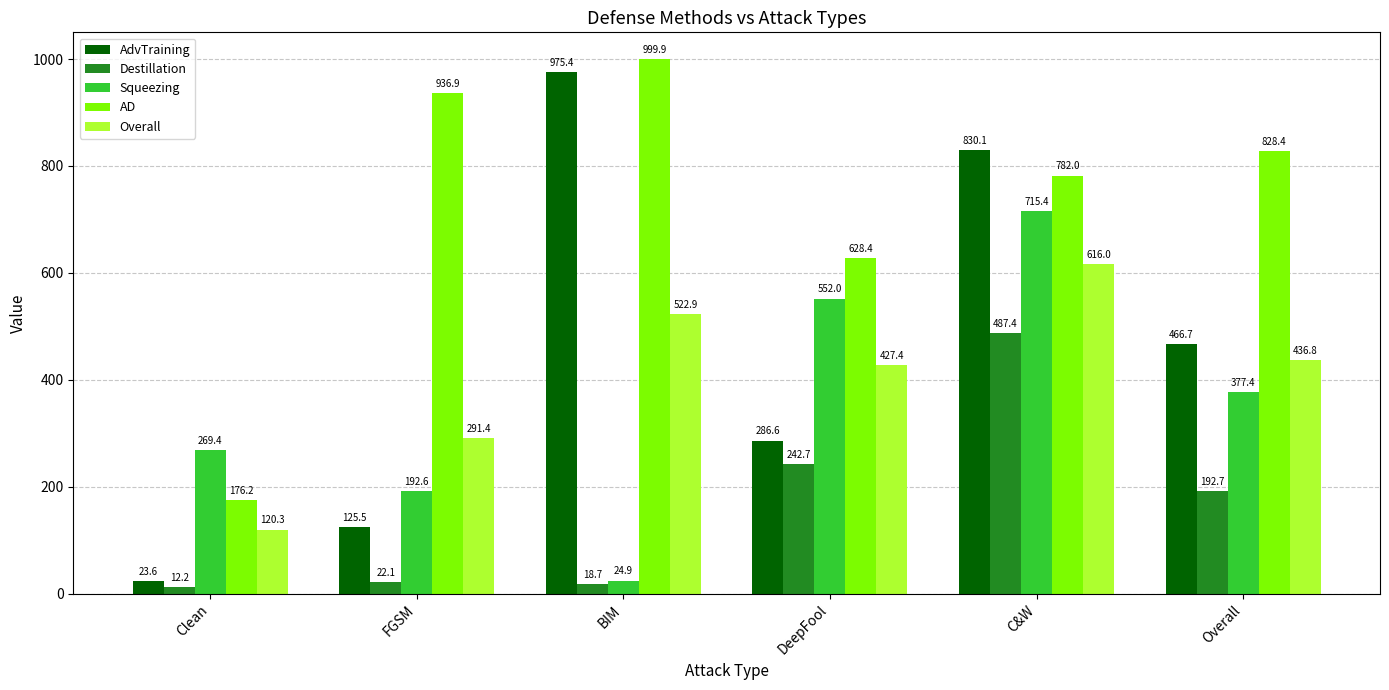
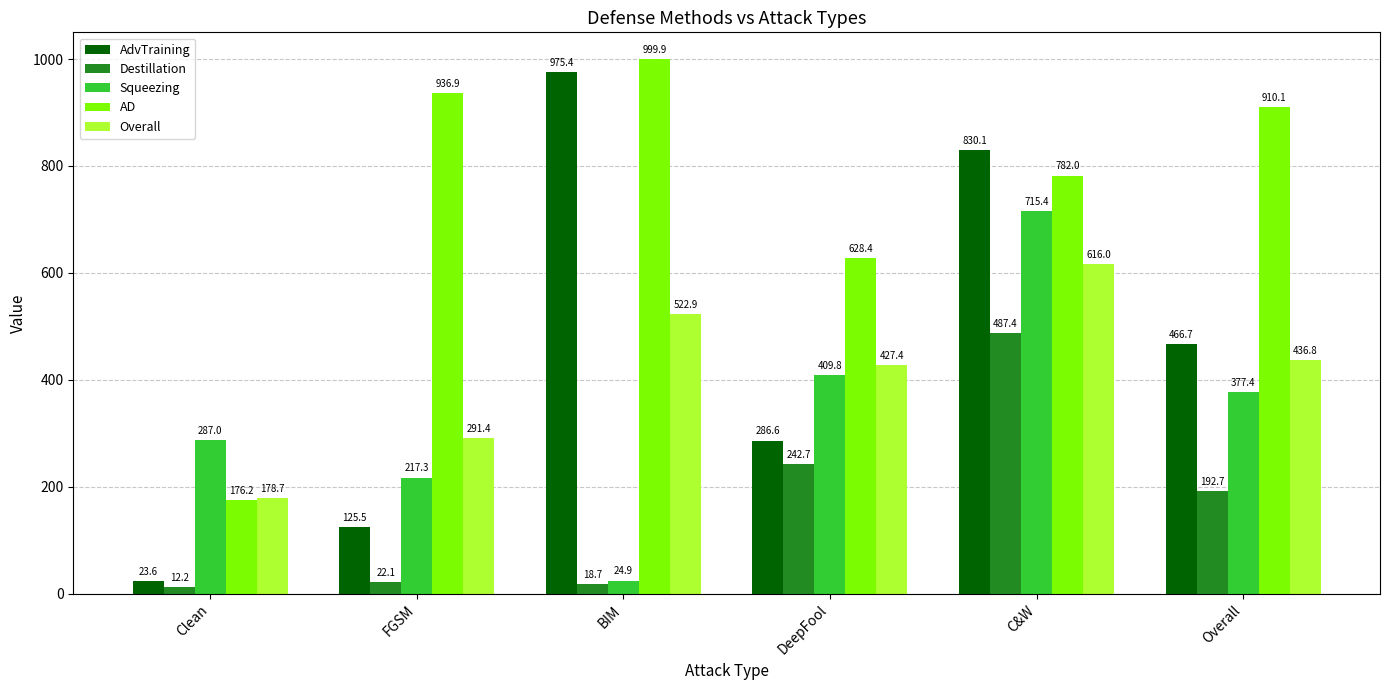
Squeezing, Clean: 269.4 -> 287.0
Overall, Clean: 120.3 -> 178.7
Squeezing, FGSM: 192.6 -> 217.3
Squeezing, DeepFool: 552.0 -> 409.8
AD, Overall: 828.4 -> 910.1
